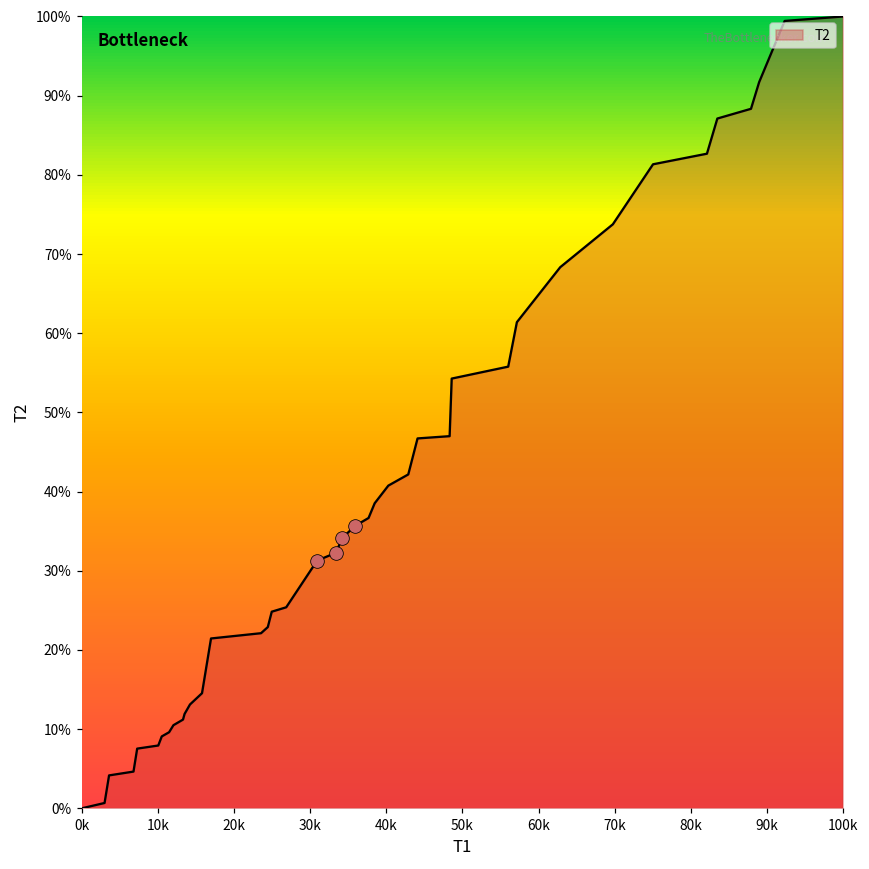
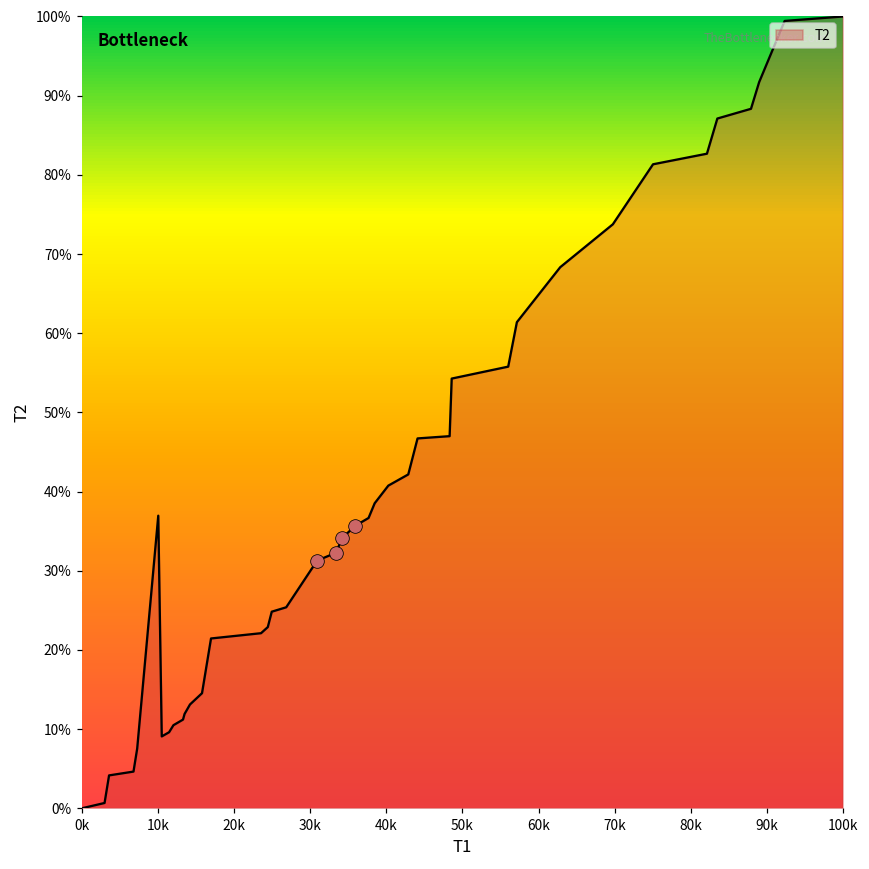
T2, 10k: 8% -> 37%
